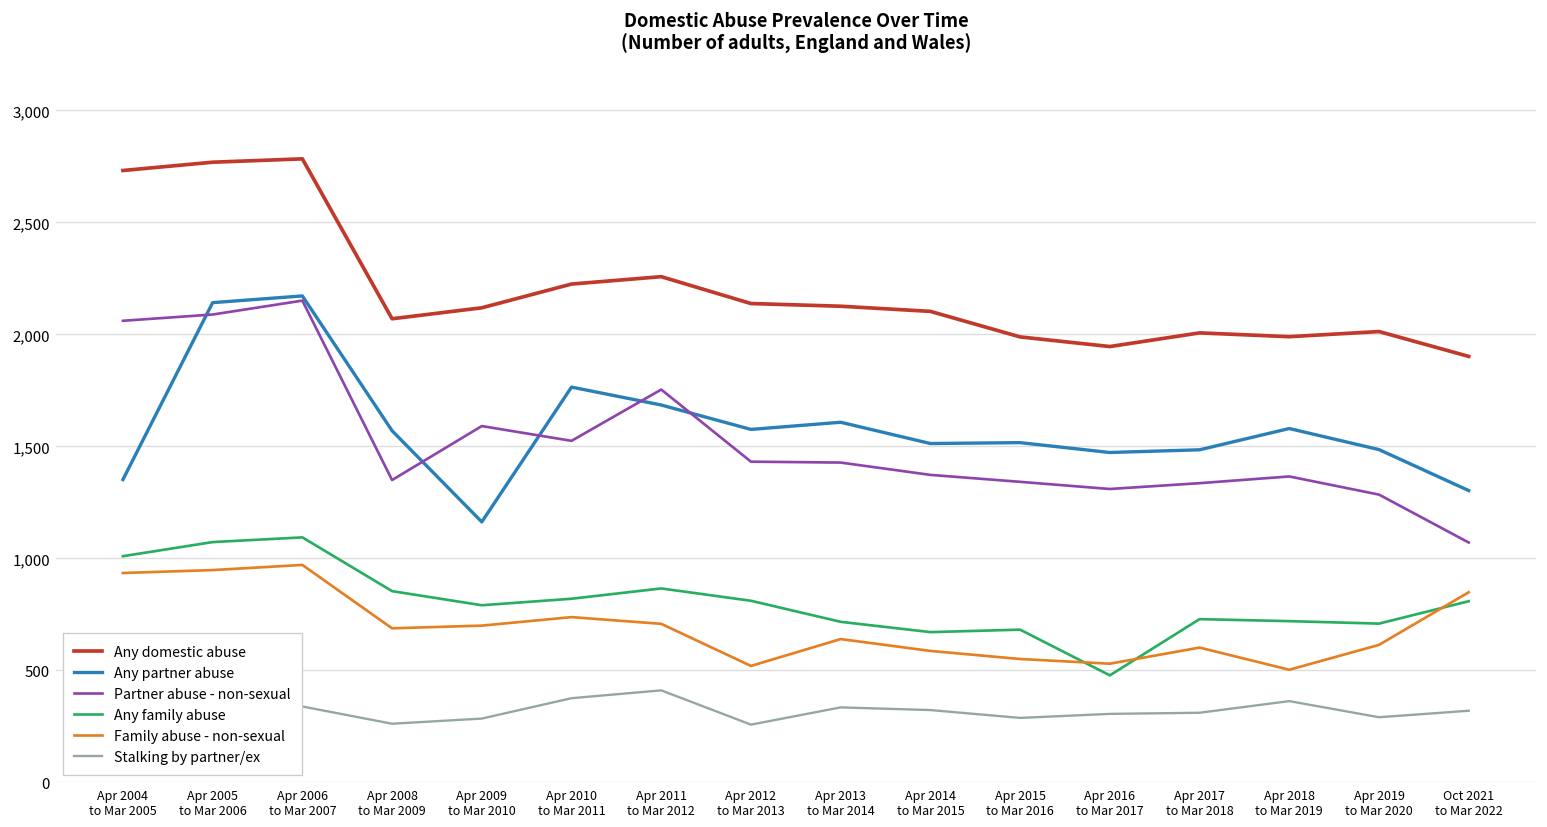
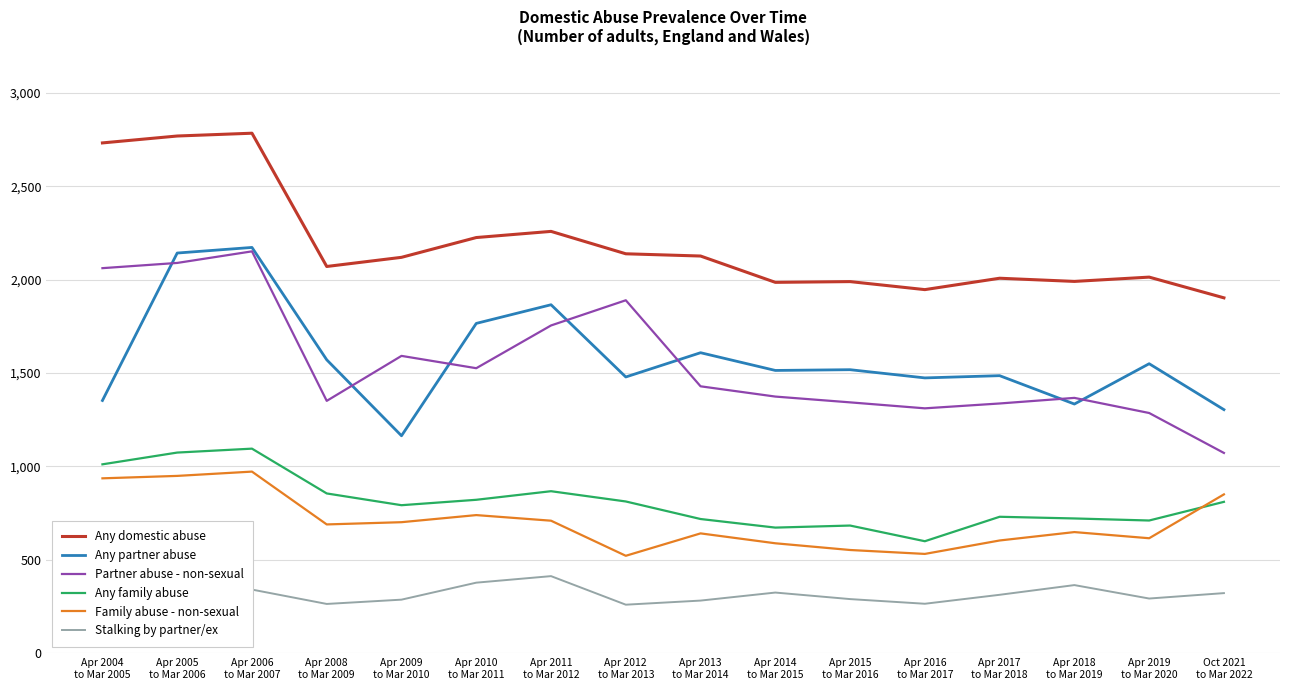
Any partner abuse, Apr 2011 to Mar 2012: 1,690 -> 1,870
Any partner abuse, Apr 2012 to Mar 2013: 1,580 -> 1,480
Partner abuse - non-sexual, Apr 2012 to Mar 2013: 1,430 -> 1,890
Stalking by partner/ex, Apr 2013 to Mar 2014: 340 -> 280
Any domestic abuse, Apr 2014 to Mar 2015: 2,100 -> 1,990
Any family abuse, Apr 2016 to Mar 2017: 480 -> 600
Stalking by partner/ex, Apr 2016 to Mar 2017: 310 -> 260
Any partner abuse, Apr 2018 to Mar 2019: 1,580 -> 1,330
Family abuse - non-sexual, Apr 2018 to Mar 2019: 500 -> 650
Any partner abuse, Apr 2019 to Mar 2020: 1,490 -> 1,550
